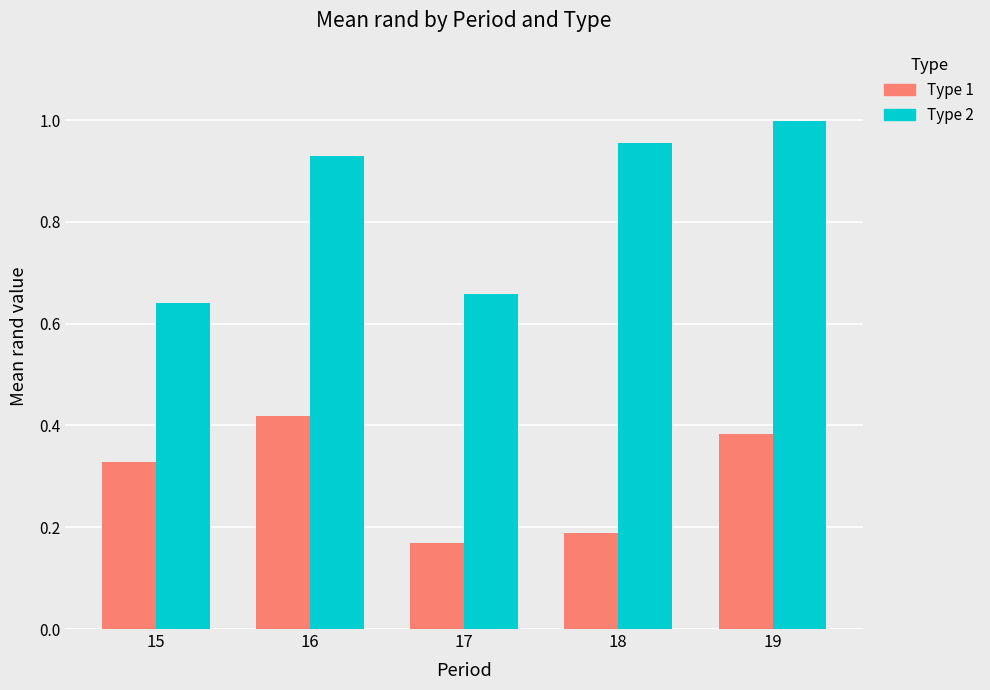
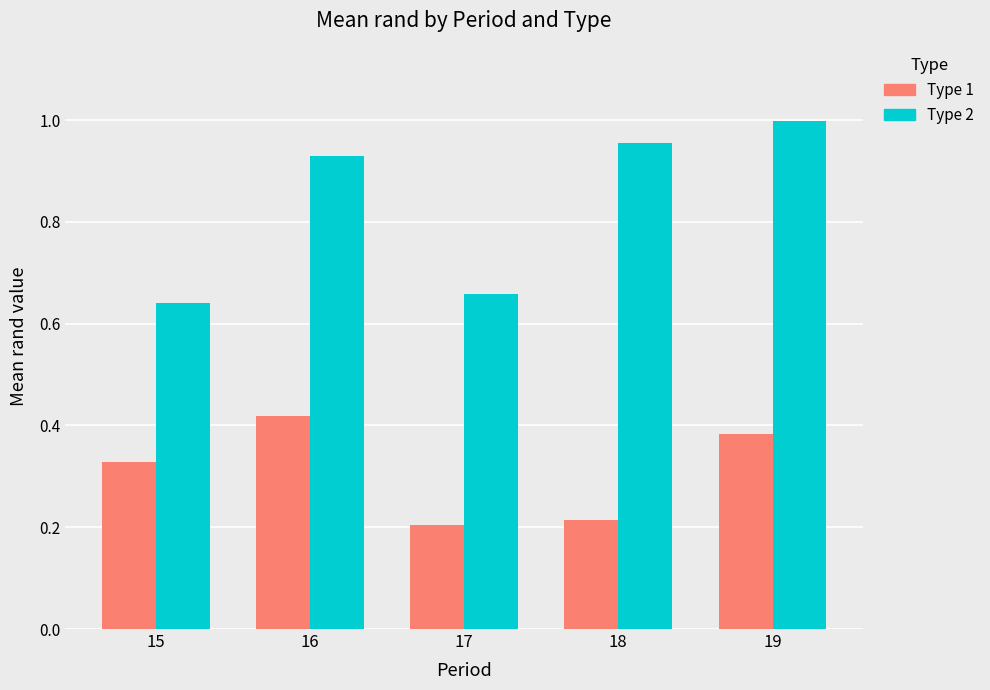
Type 1, 17: 0.17 -> 0.20
Type 1, 18: 0.19 -> 0.21
